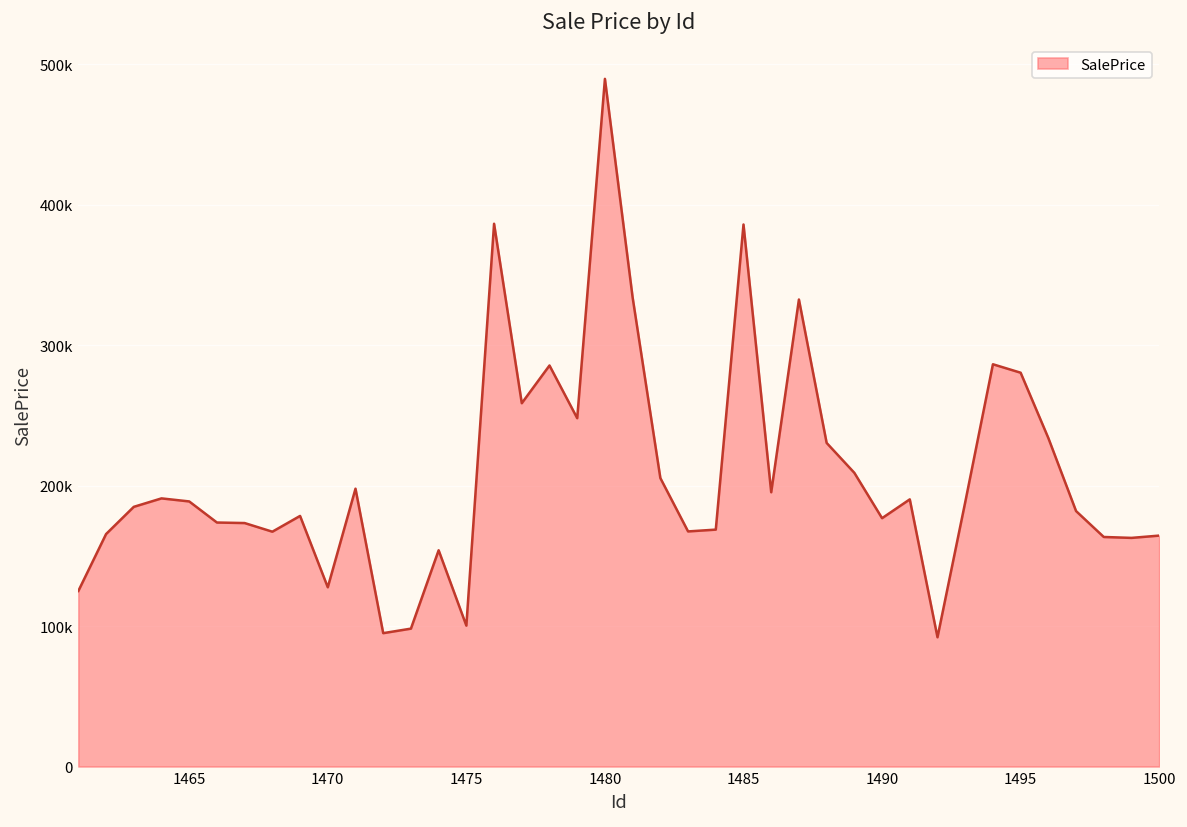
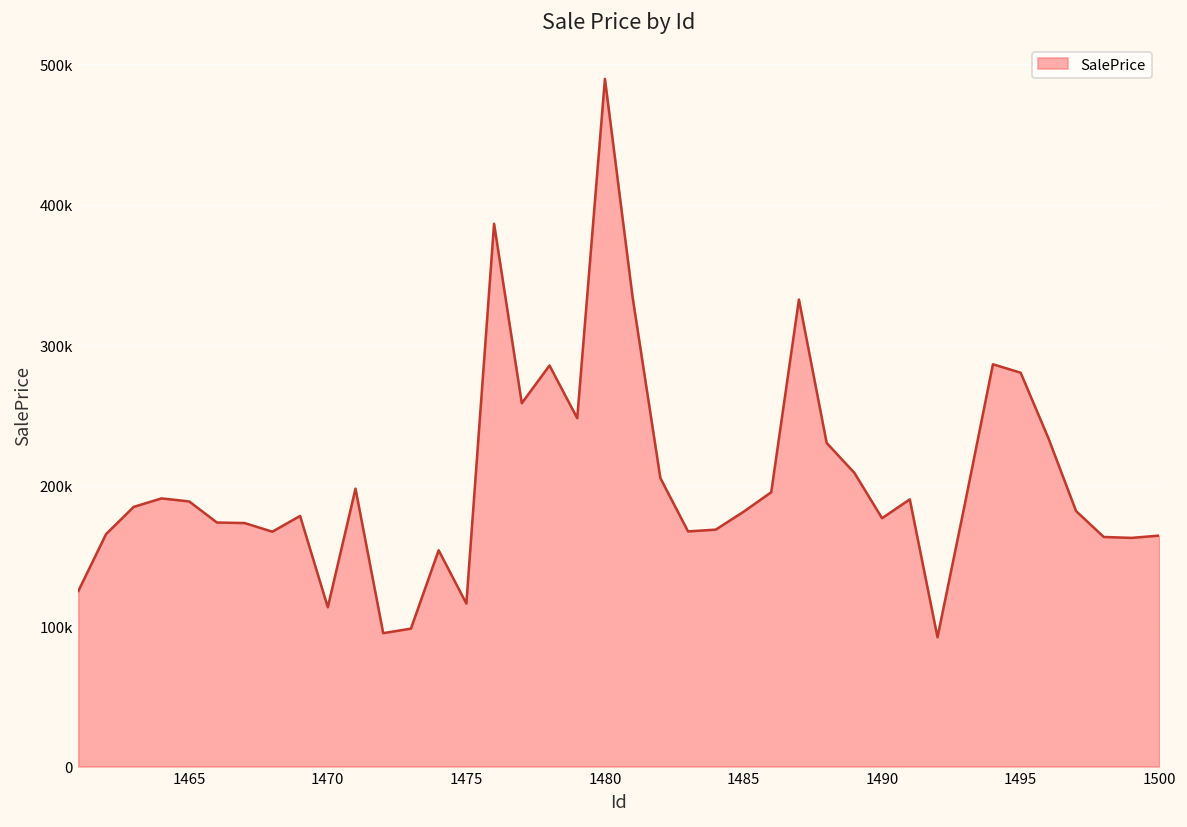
1470: 128000 -> 113000
1475: 100000 -> 116000
1485: 386000 -> 181000
